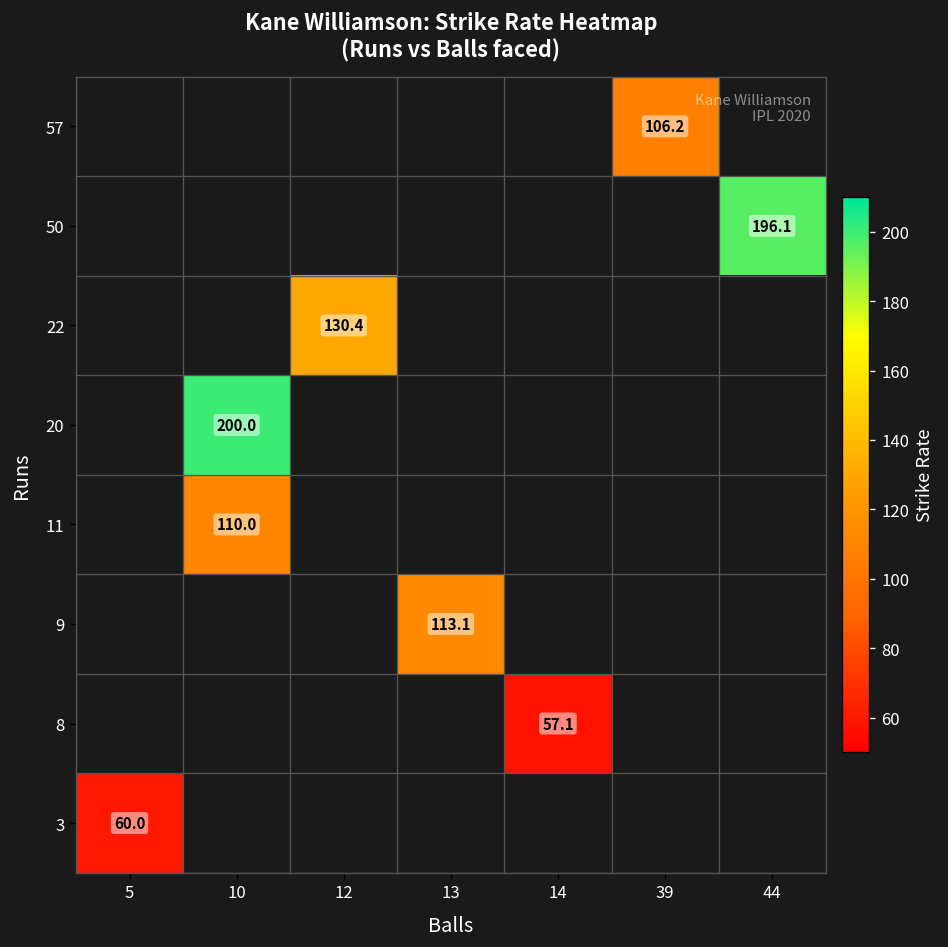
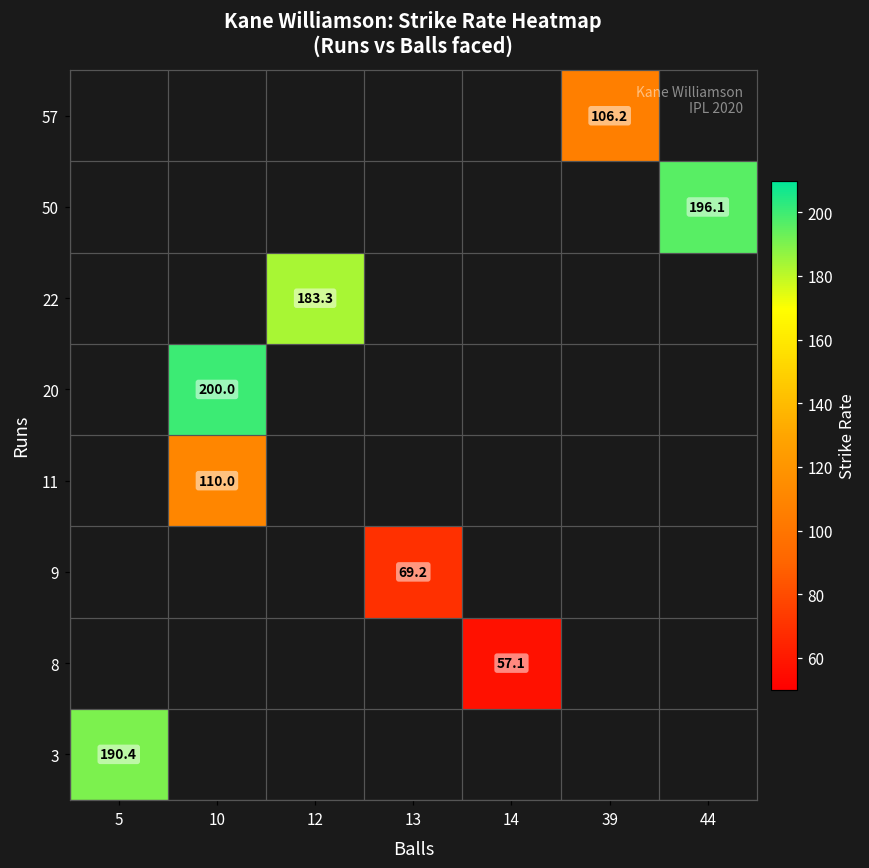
22, 12: 130.4 -> 183.3
9, 13: 113.1 -> 69.2
3, 5: 60.0 -> 190.4
